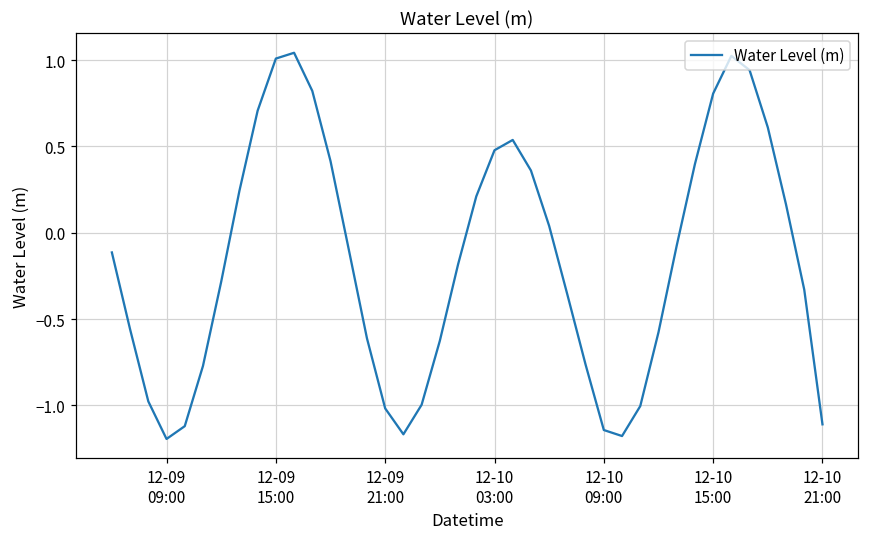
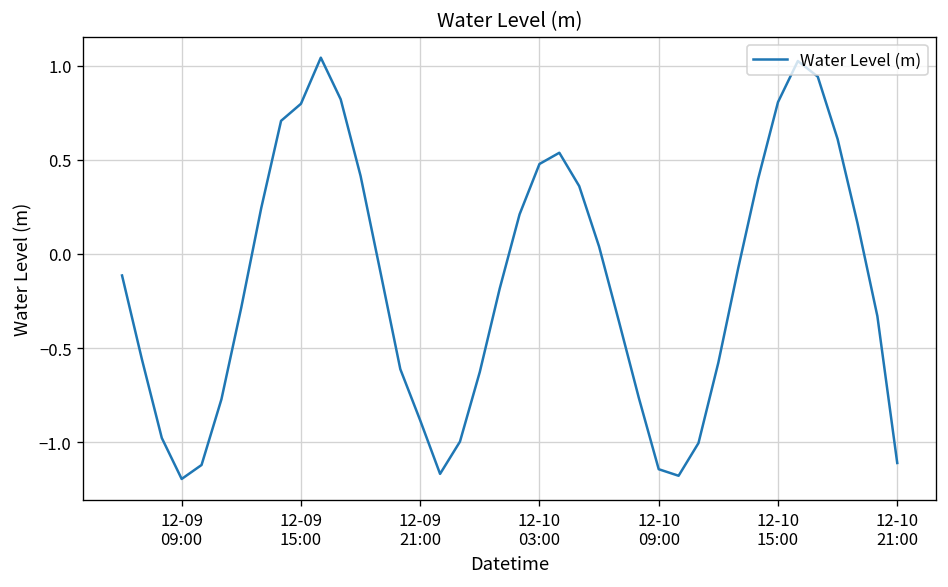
12-09 15:00: 1.01 -> 0.80
12-09 21:00: -1.02 -> -0.88
